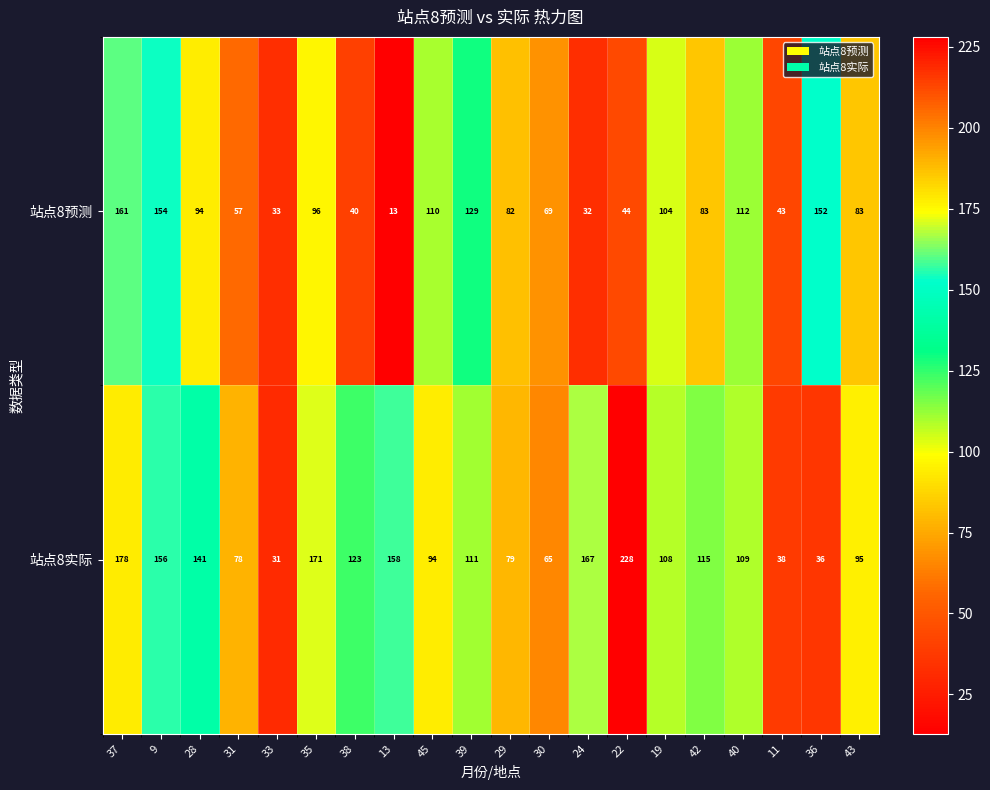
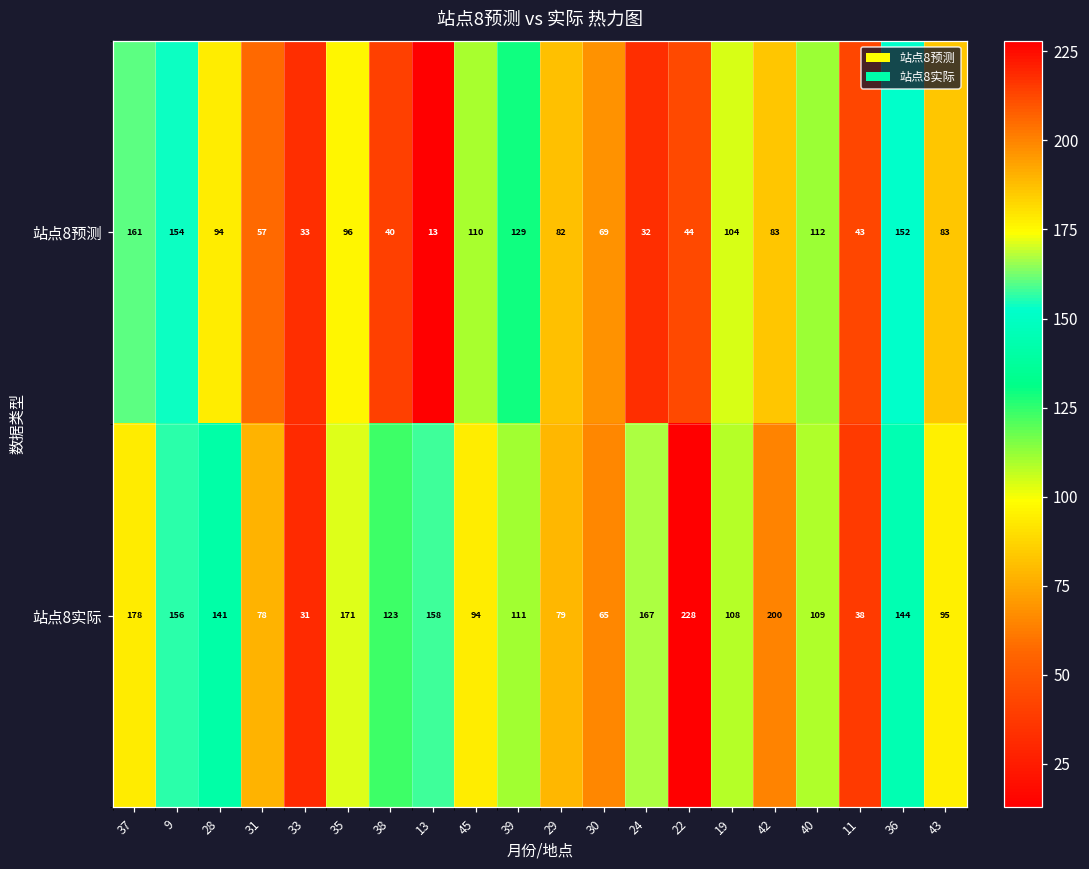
站点8实际, 42: 115 -> 200
站点8实际, 36: 36 -> 144
